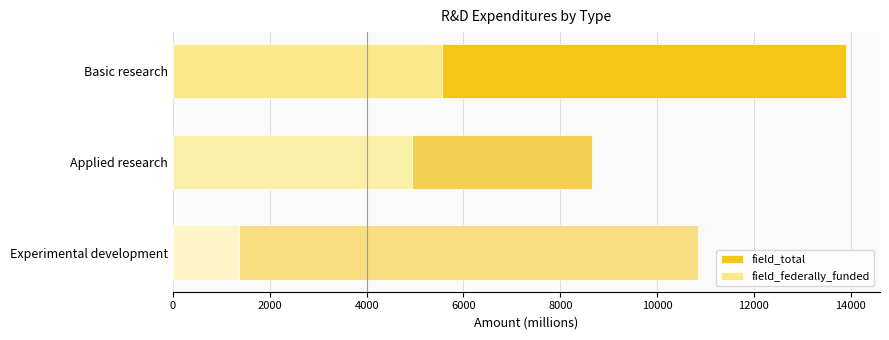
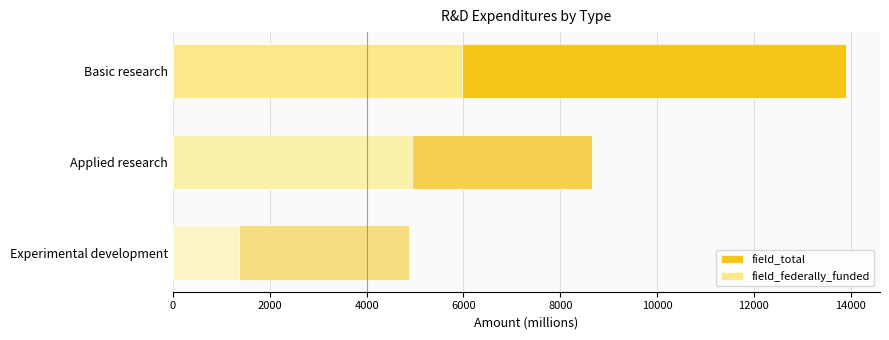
field_federally_funded, Basic research: 5600 -> 6000
field_total, Experimental development: 10900 -> 4900
